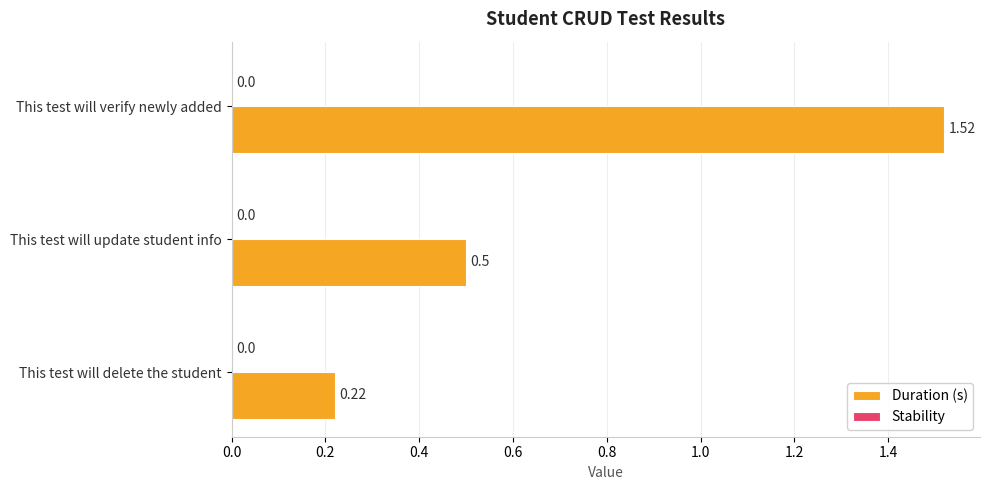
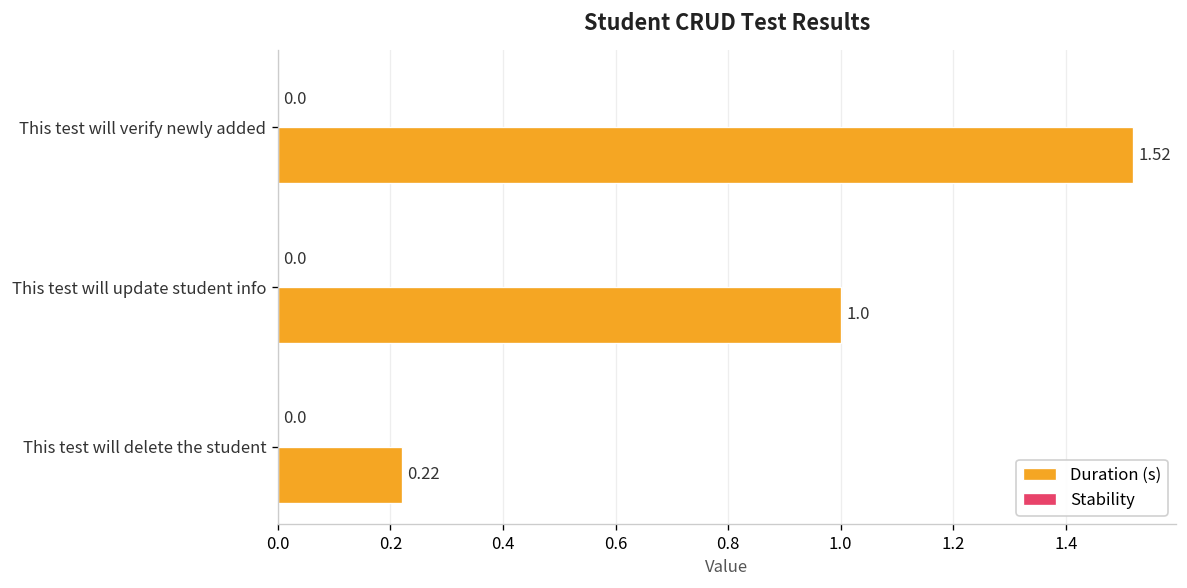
Duration (s), This test will update student info: 0.5 -> 1.0
